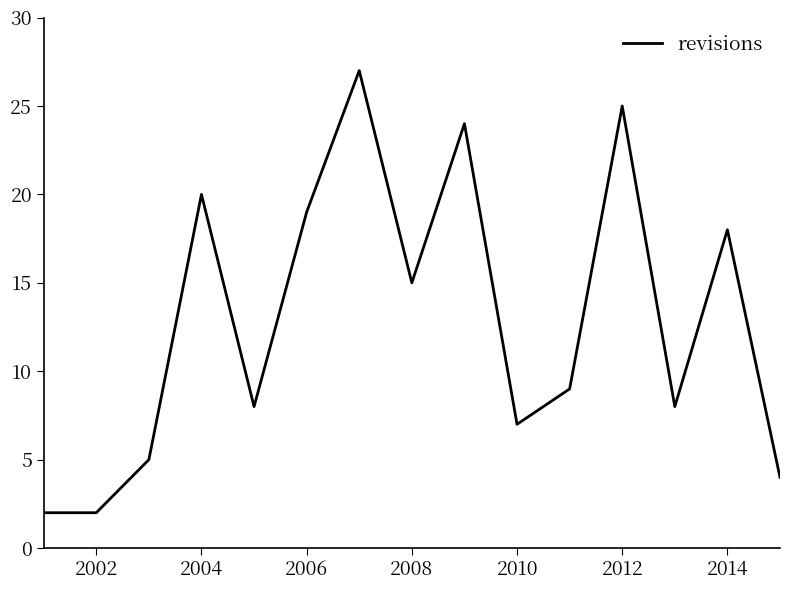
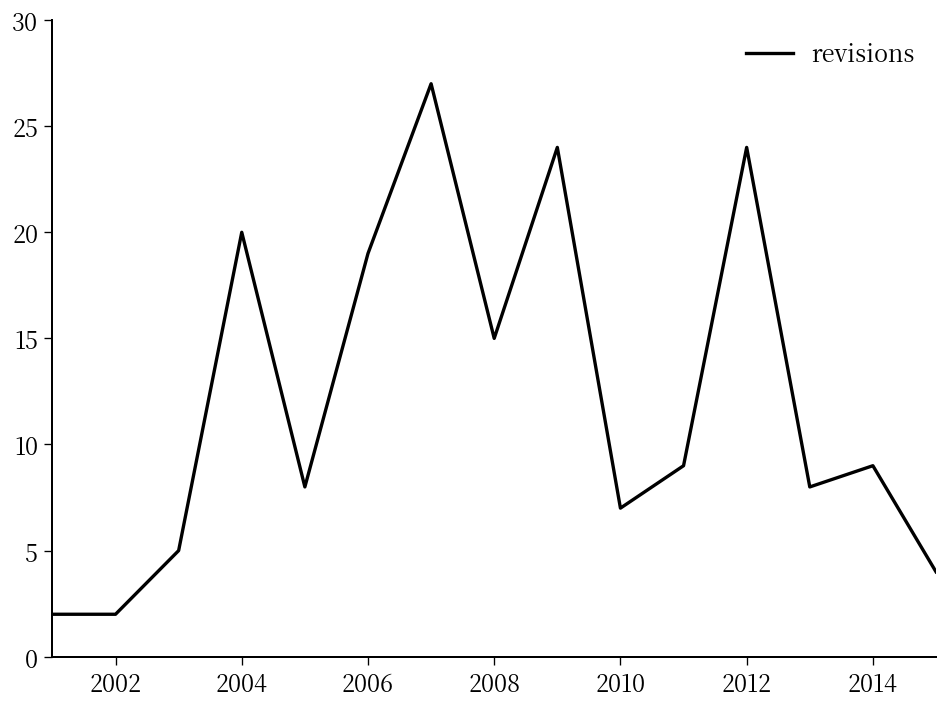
2012: 25 -> 24
2014: 18 -> 9
